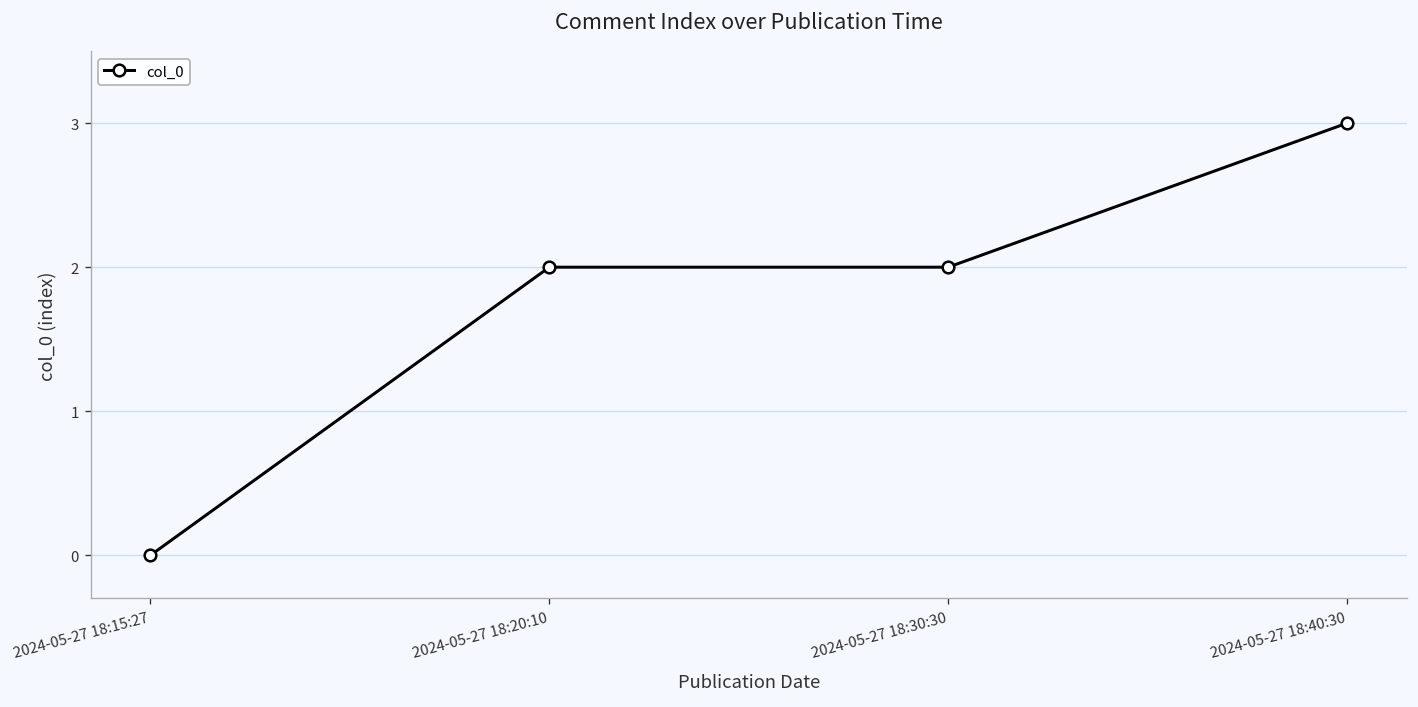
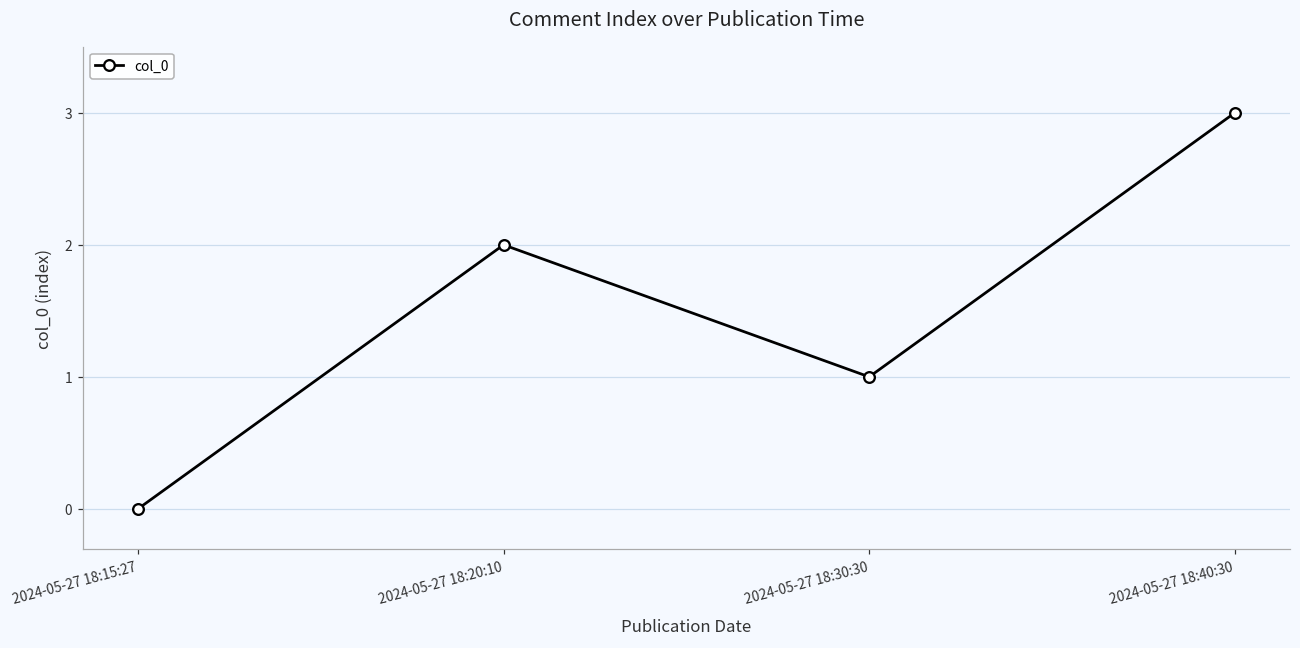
2024-05-27 18:30:30: 2 -> 1
